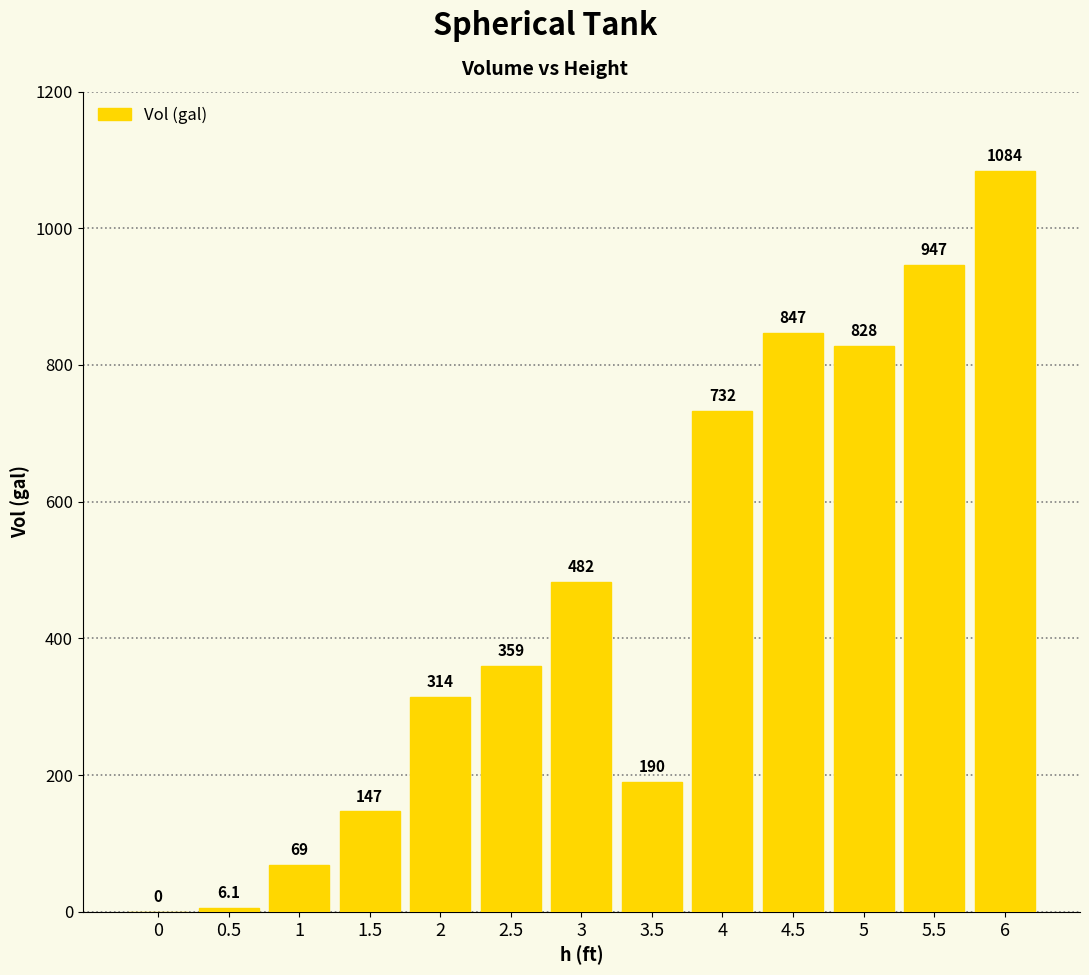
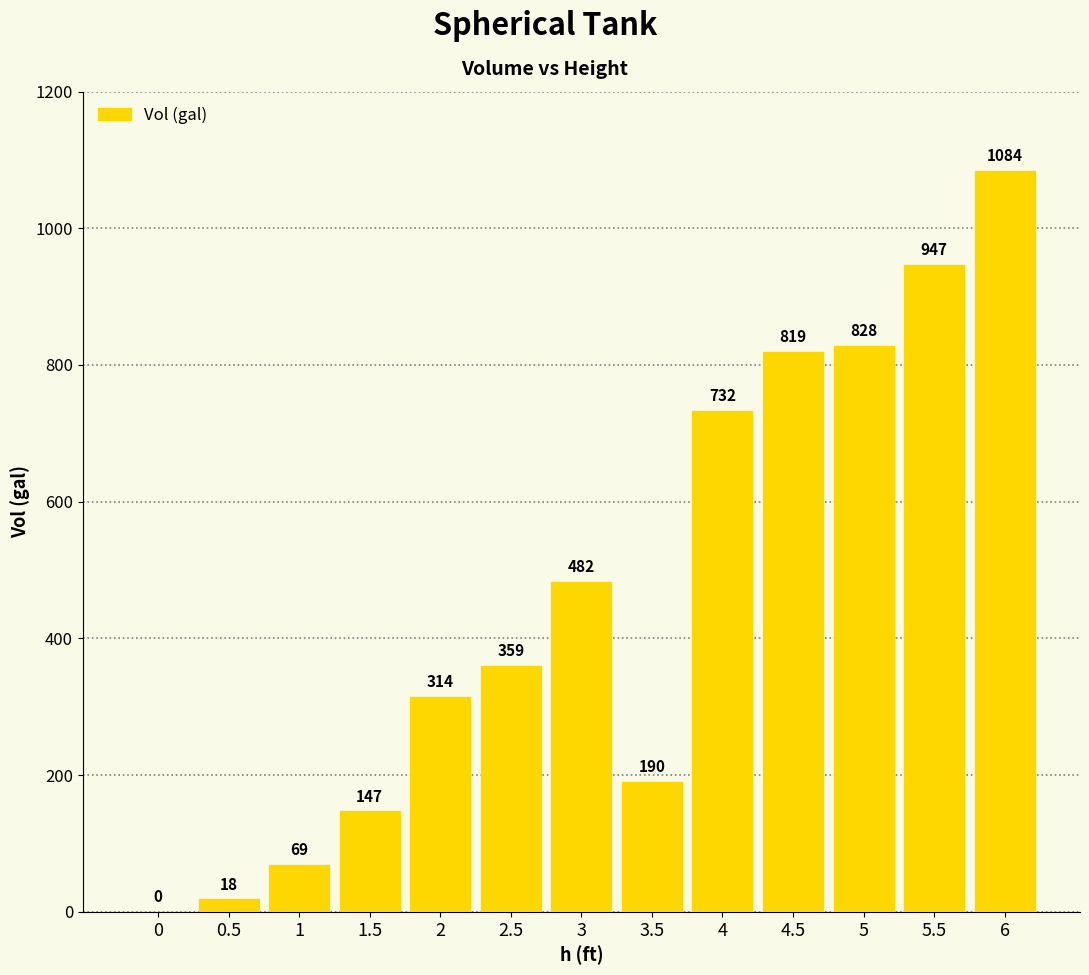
0.5: 6.1 -> 18
4.5: 847 -> 819
